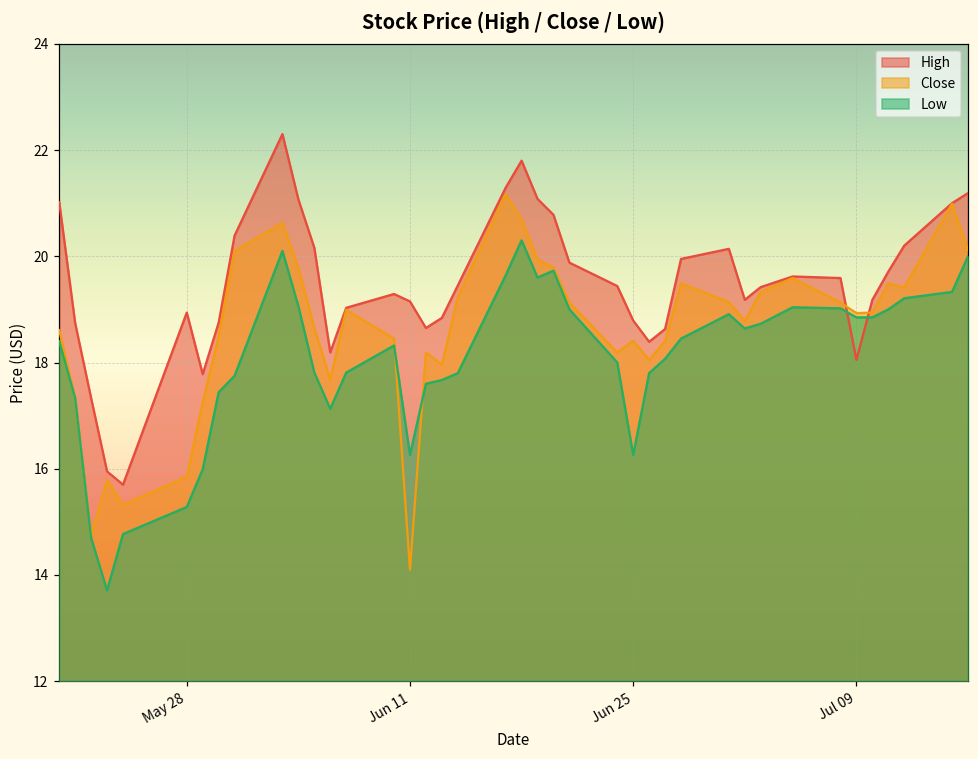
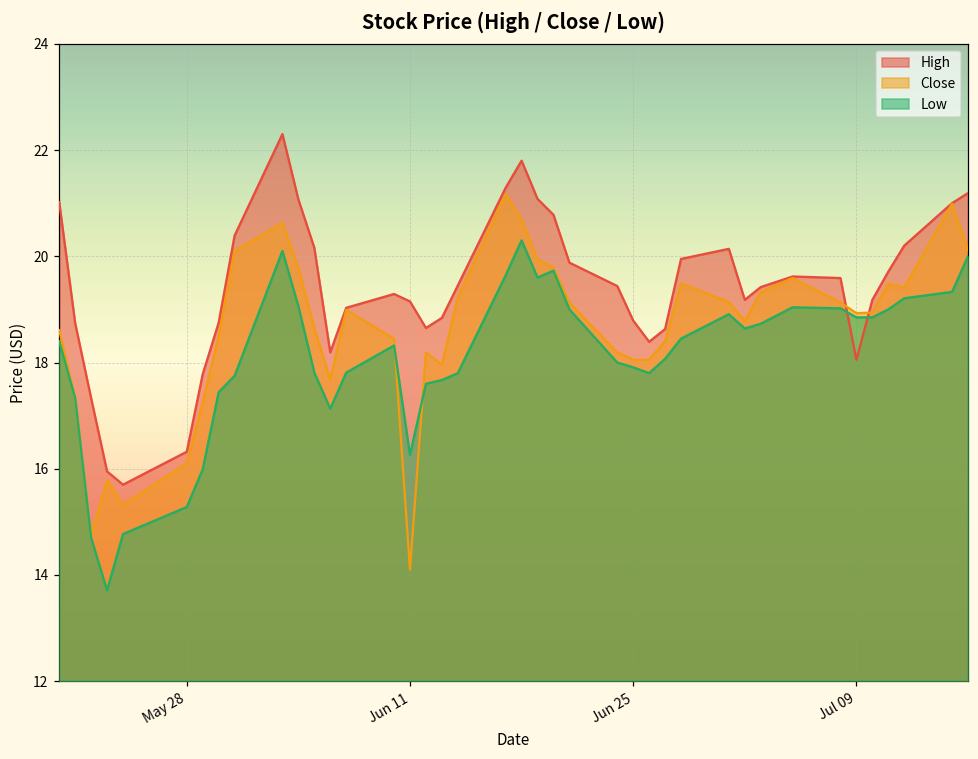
High, May 28: 18.9 -> 16.3
Close, May 28: 15.9 -> 16.1
Close, Jun 25: 18.4 -> 18.1
Low, Jun 25: 16.3 -> 17.9
